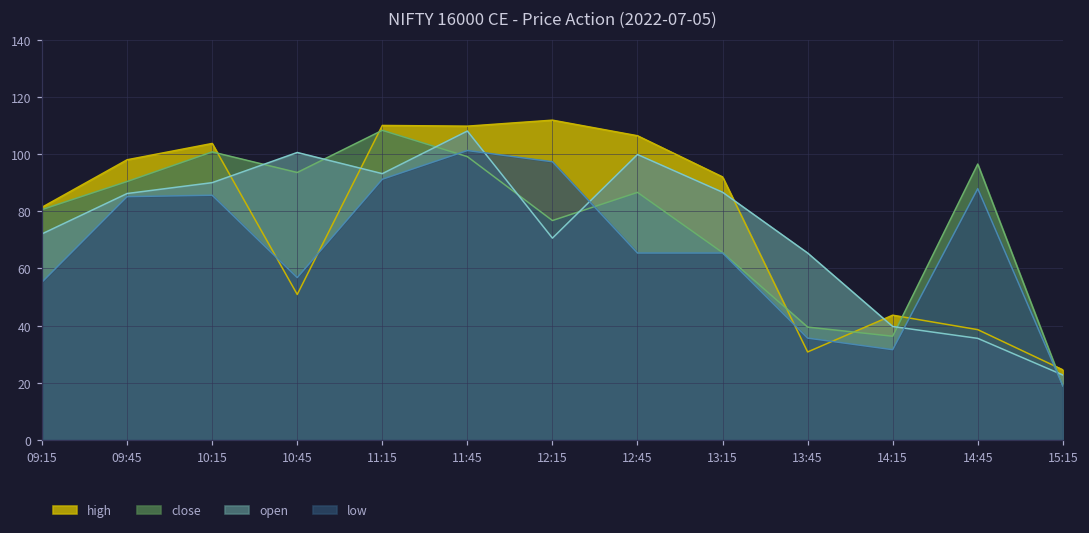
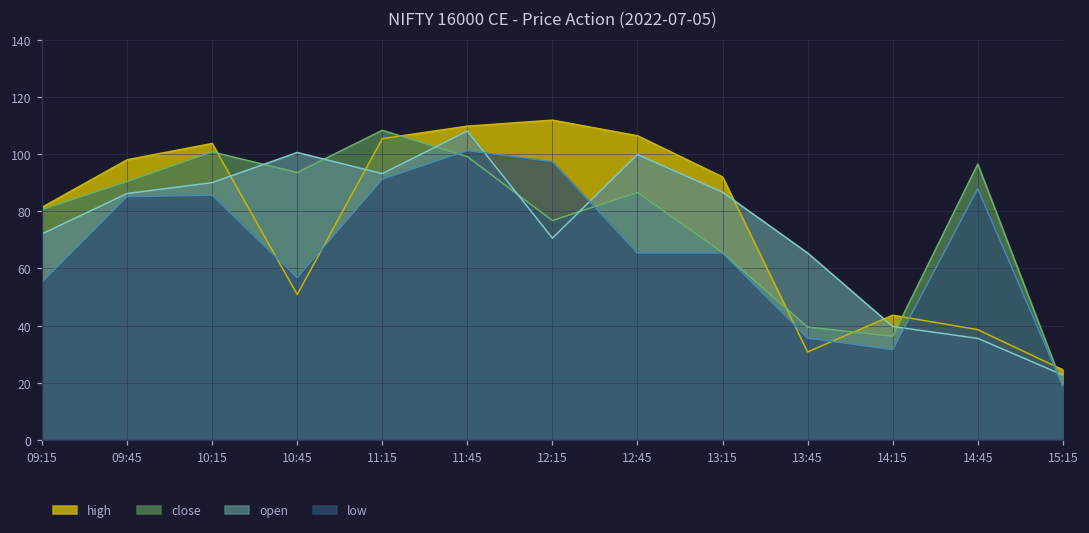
high, 11:15: 110 -> 105
